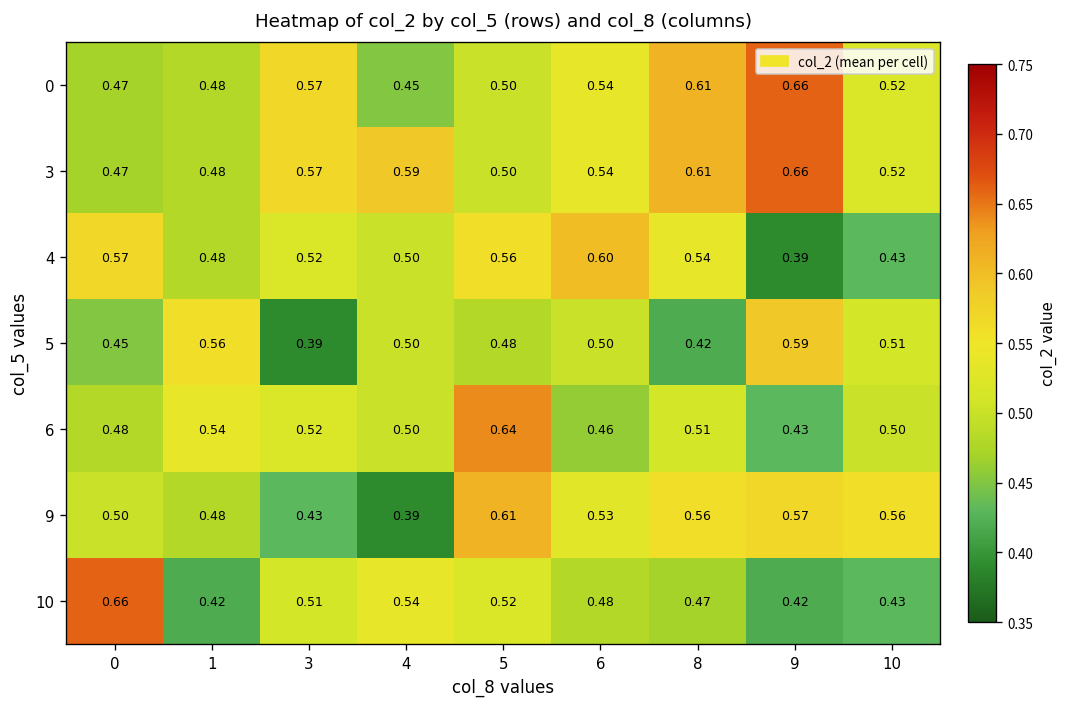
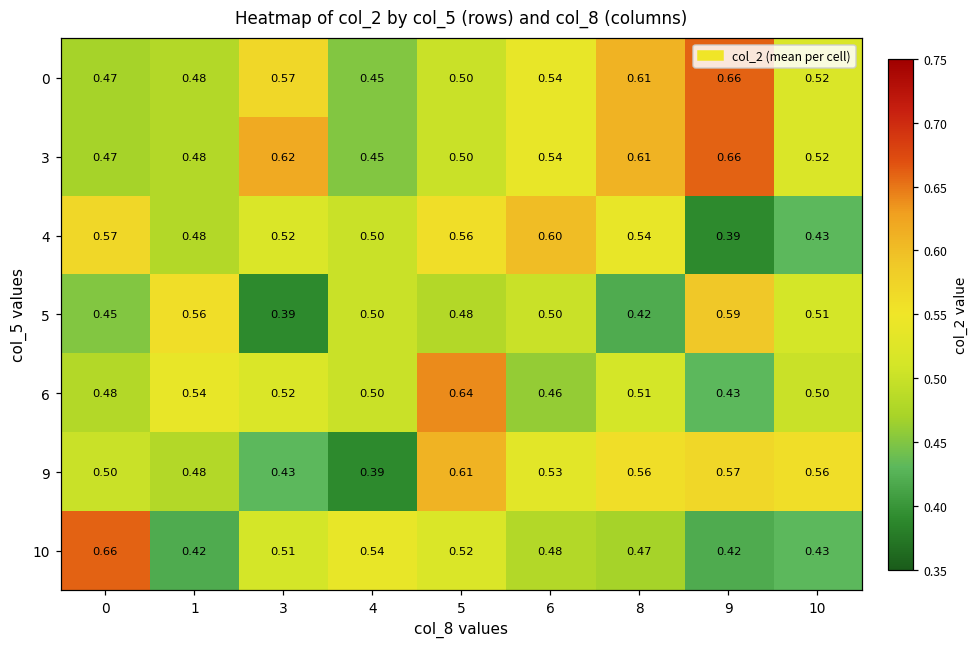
3, 3: 0.57 -> 0.62
3, 4: 0.59 -> 0.45
